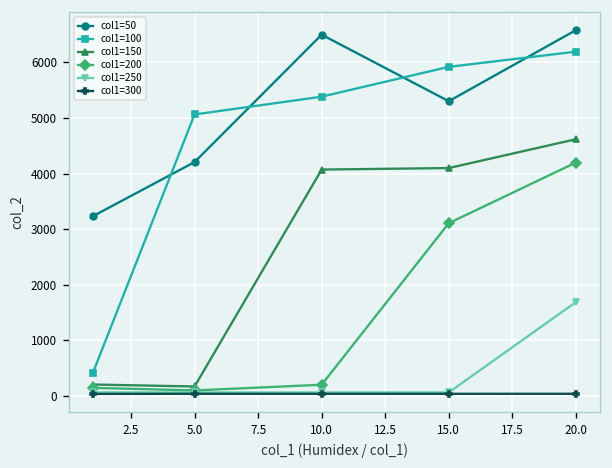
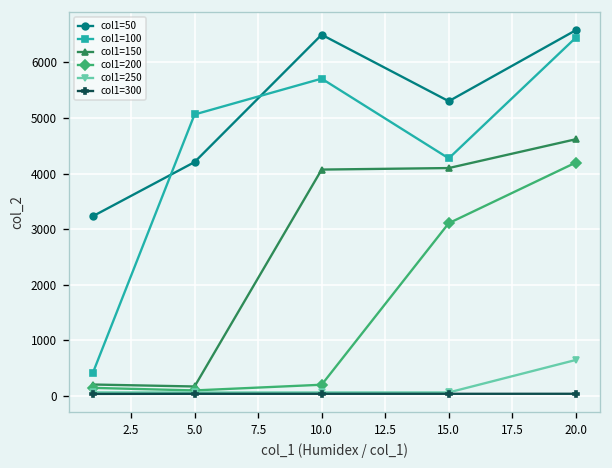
col1=100, 10.0: 5400 -> 5700
col1=100, 15.0: 5900 -> 4300
col1=100, 20.0: 6200 -> 6400
col1=250, 20.0: 1700 -> 600
